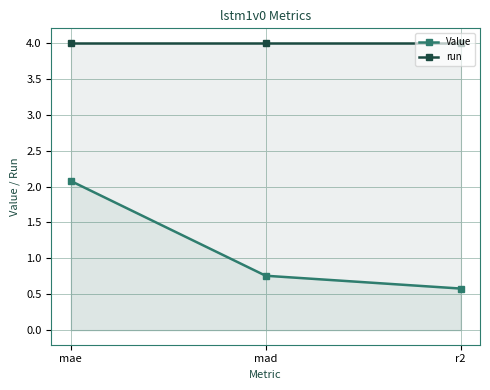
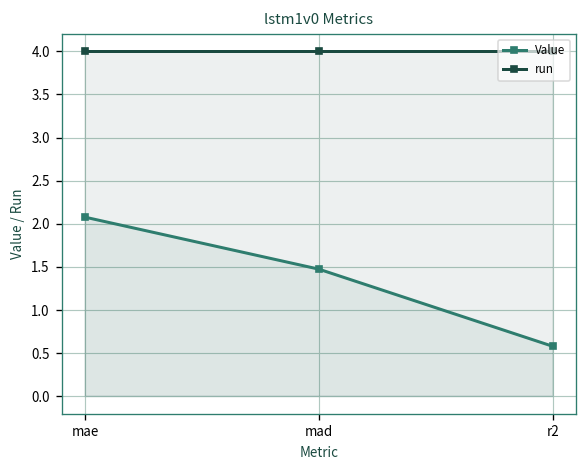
Value, mad: 0.8 -> 1.5
